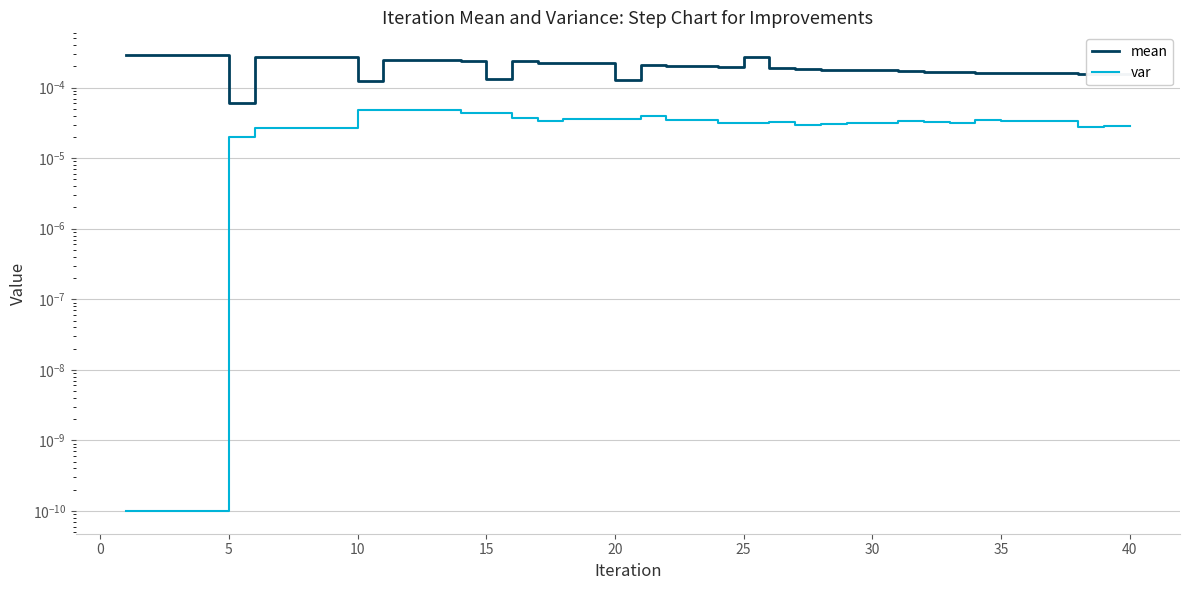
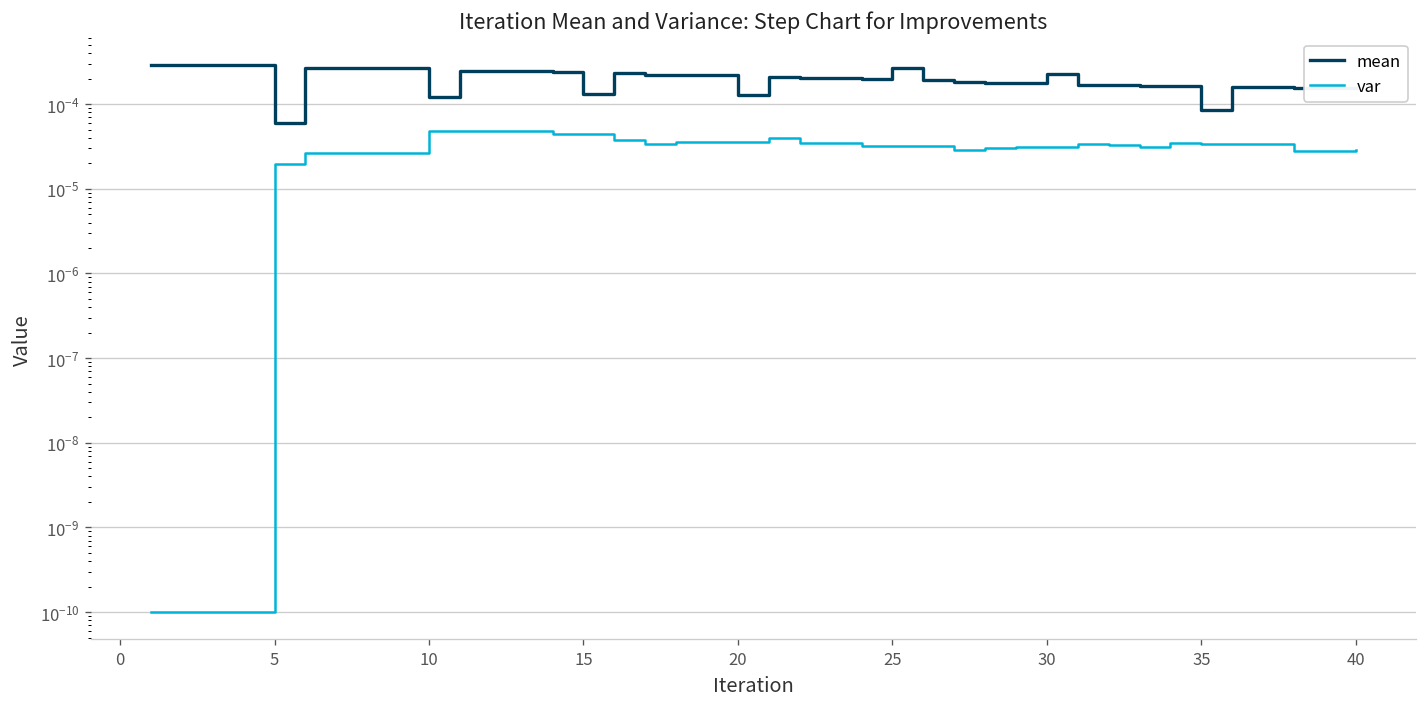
mean, 30: 0.00018 -> 0.00023
mean, 35: 0.00016 -> 0.00009
